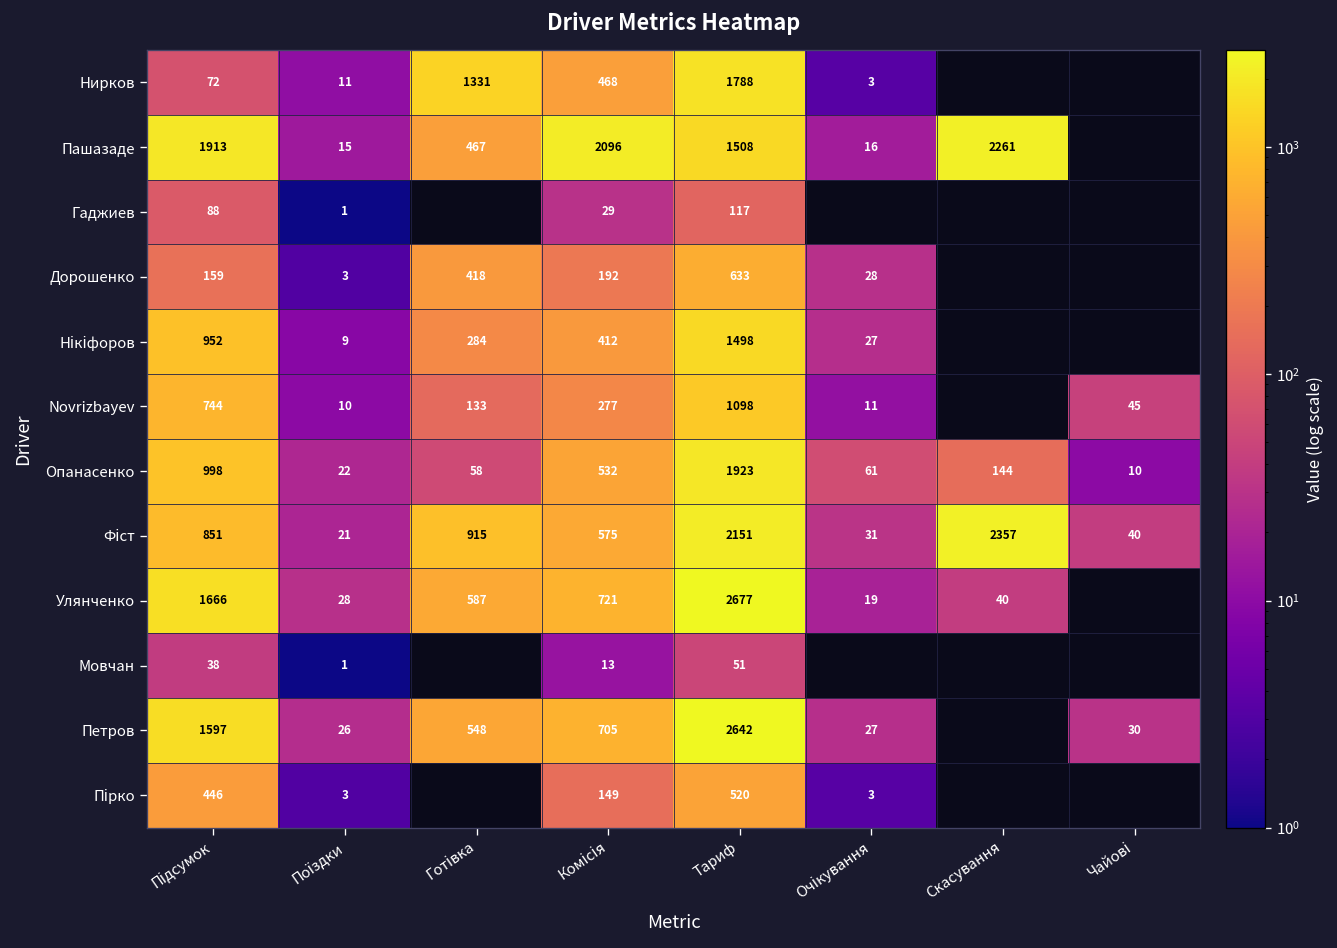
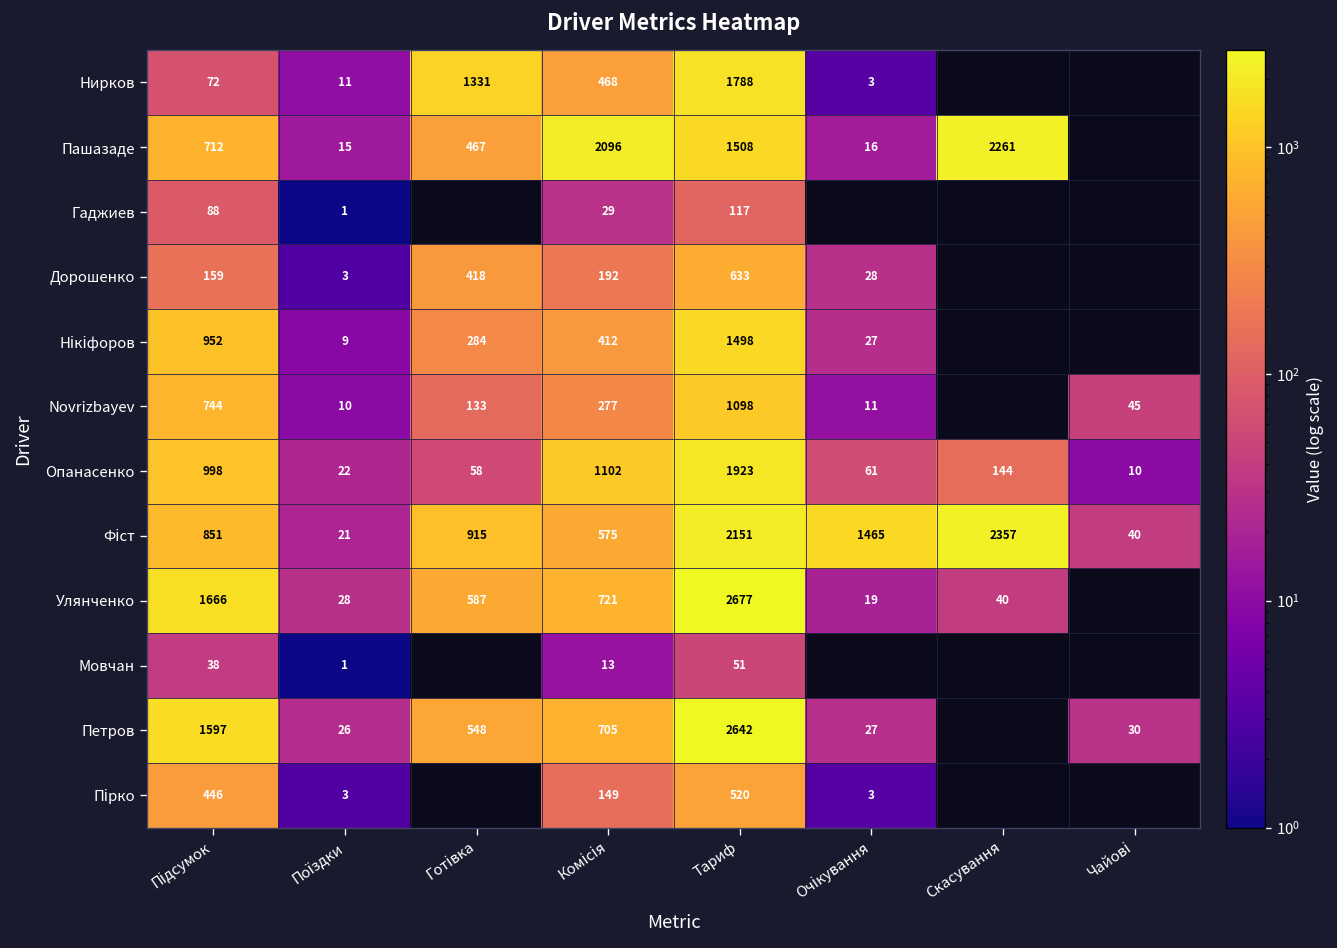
Пашазаде, Підсумок: 1913 -> 712
Опанасенко, Комісія: 532 -> 1102
Фіст, Очікування: 31 -> 1465
